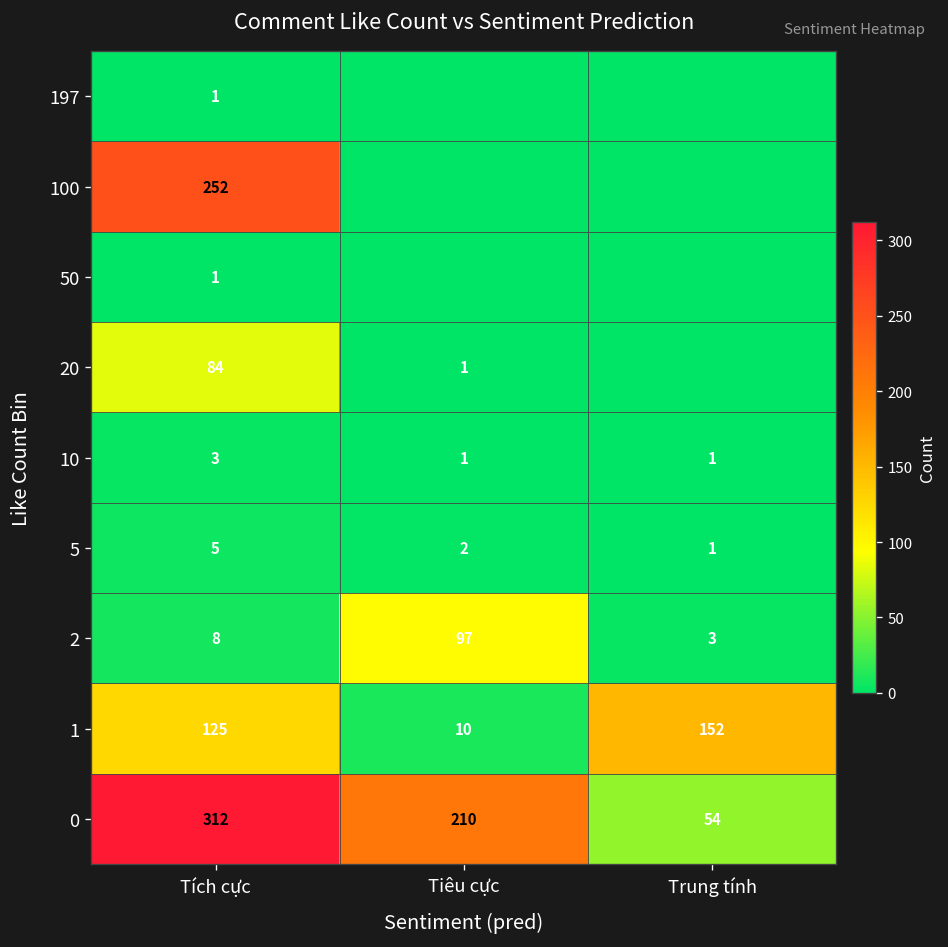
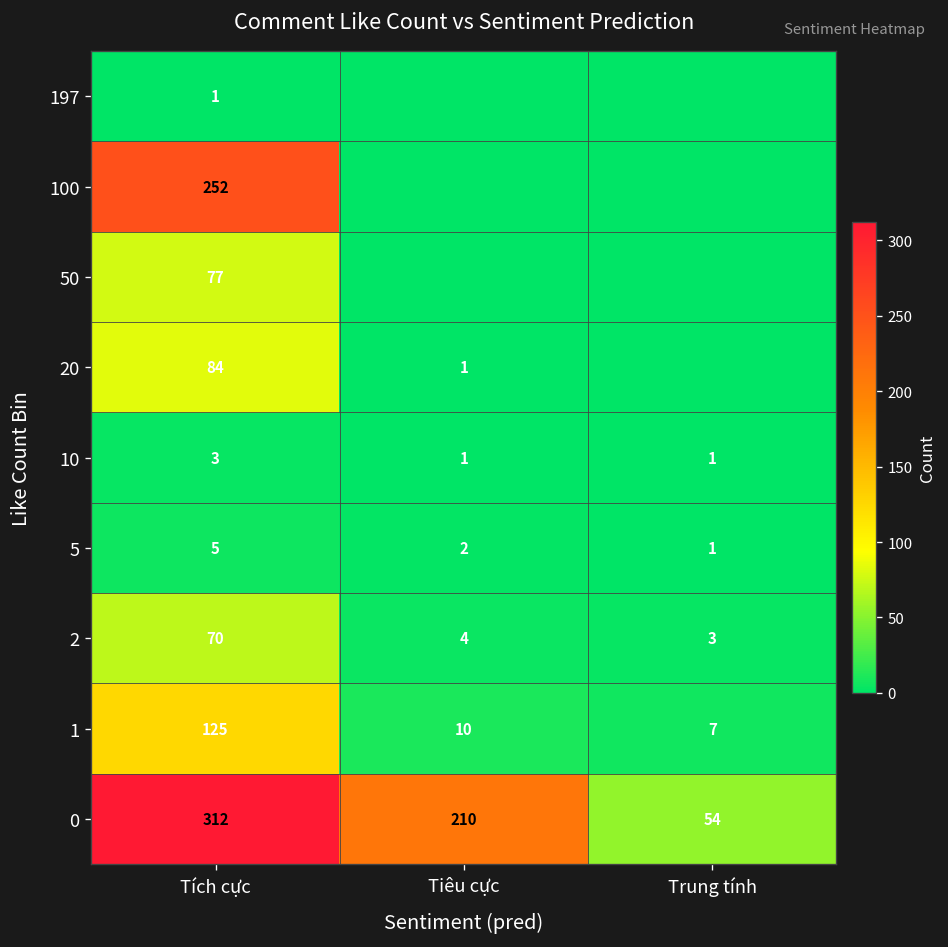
50, Tích cực: 1 -> 77
2, Tích cực: 8 -> 70
2, Tiêu cực: 97 -> 4
1, Trung tính: 152 -> 7
